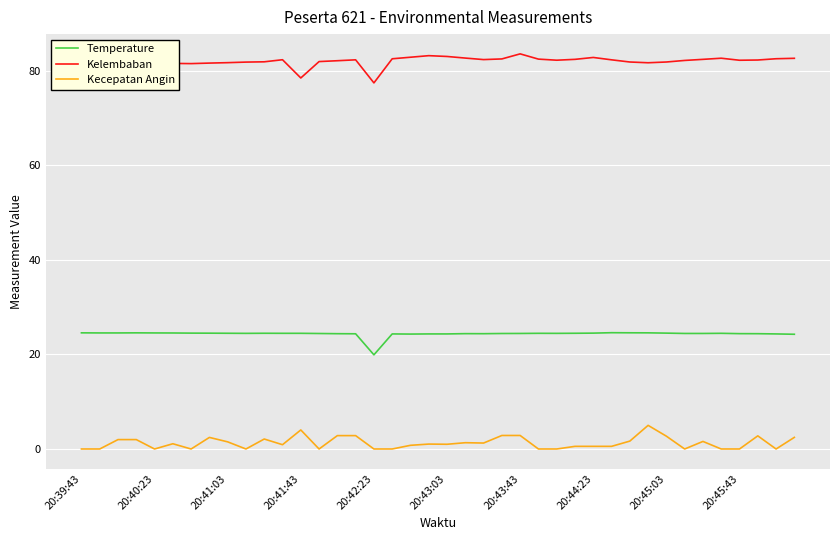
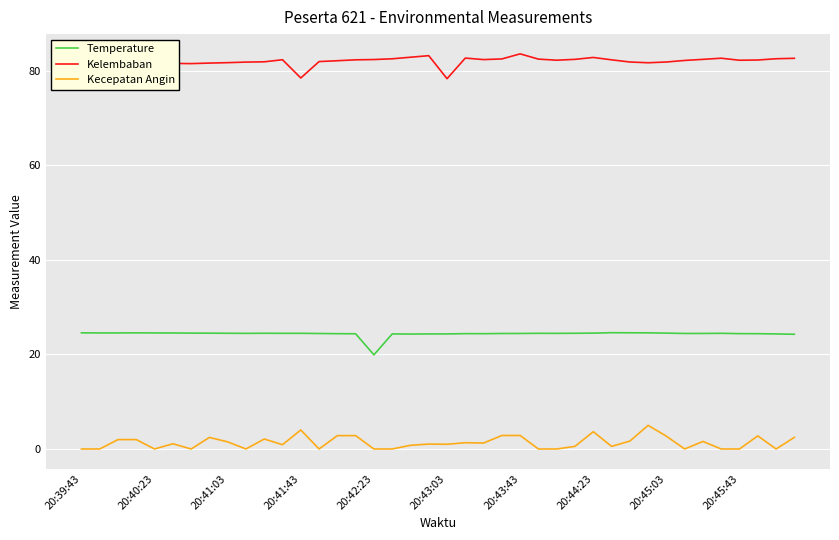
Kelembaban, 20:42:23: 77 -> 82
Kelembaban, 20:43:03: 83 -> 78
Kecepatan Angin, 20:44:23: 1 -> 4
